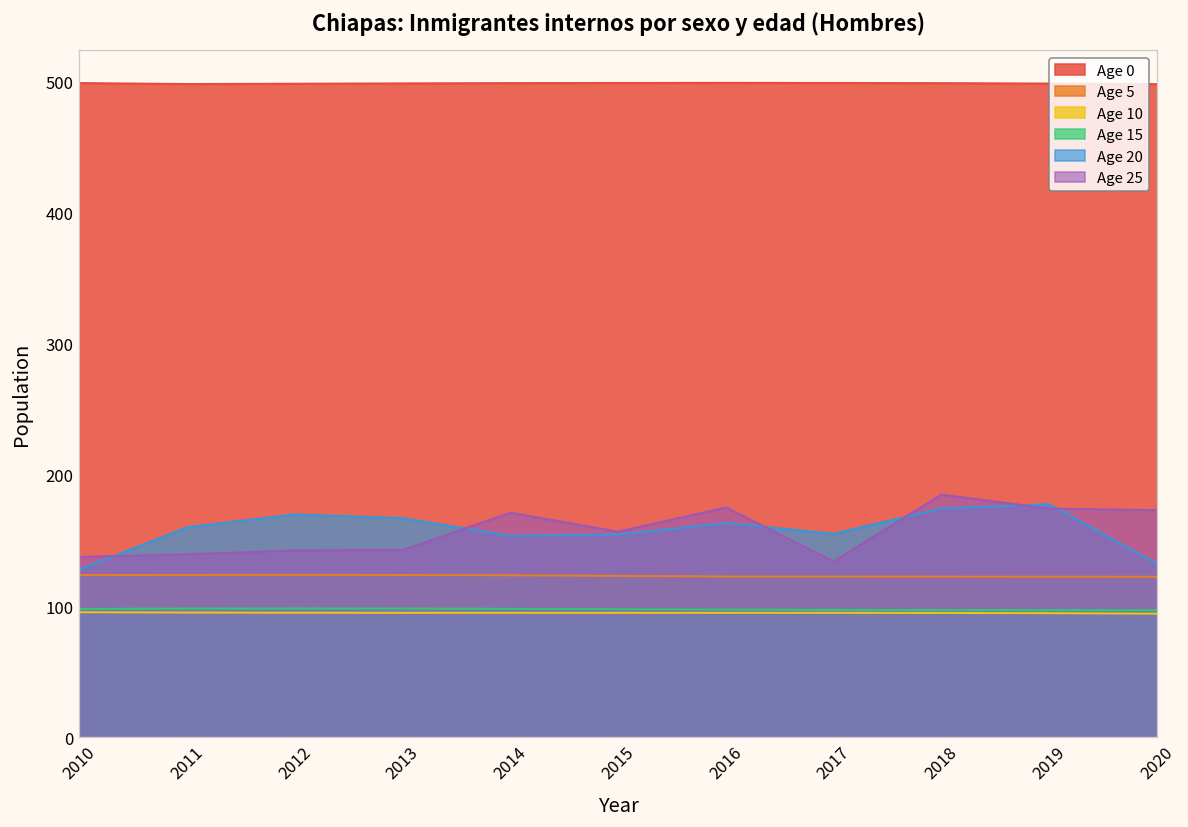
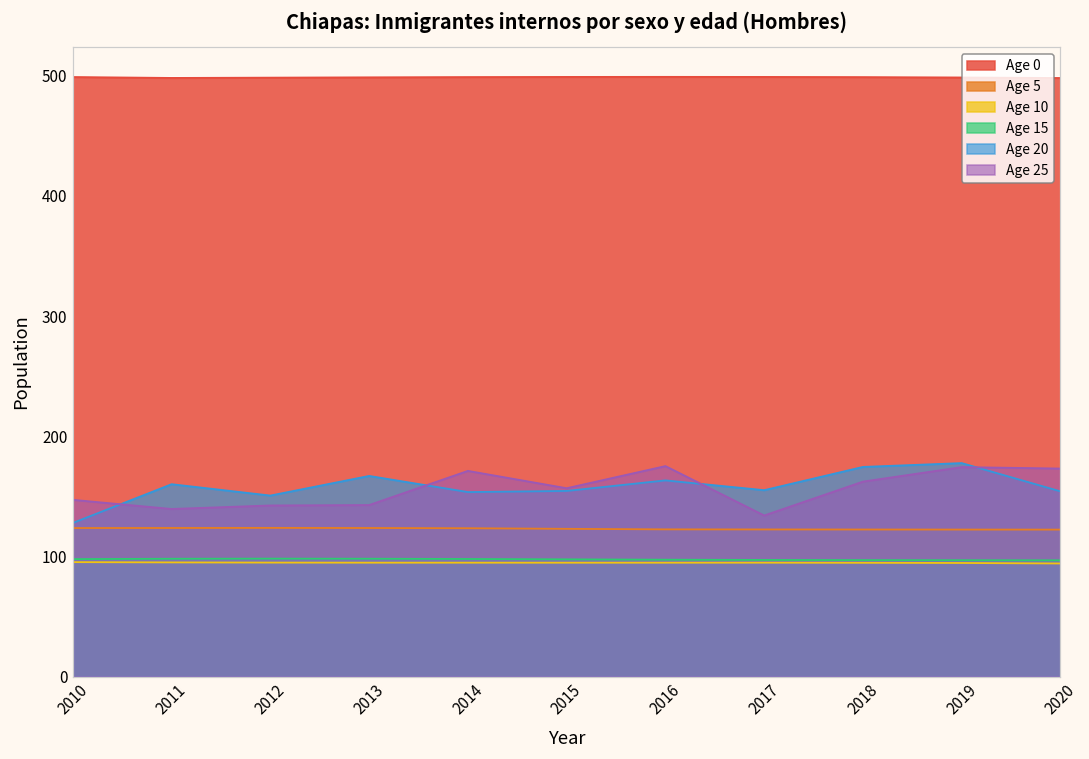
Age 25, 2010: 137 -> 147
Age 20, 2012: 170 -> 151
Age 25, 2018: 185 -> 162
Age 20, 2020: 132 -> 154
